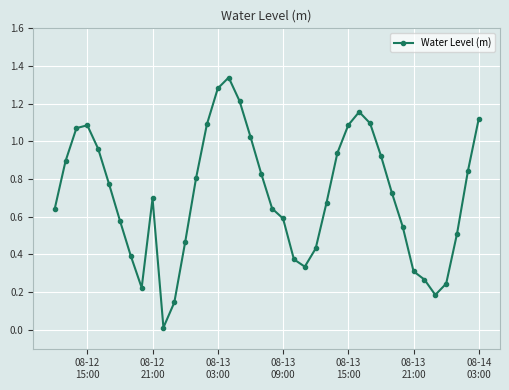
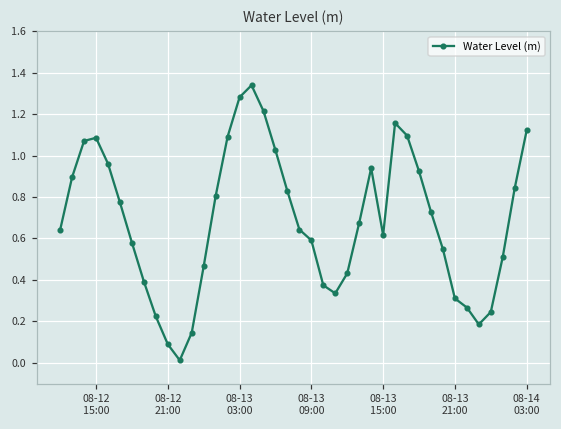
08-12 21:00: 0.70 -> 0.09
08-13 15:00: 1.09 -> 0.62
